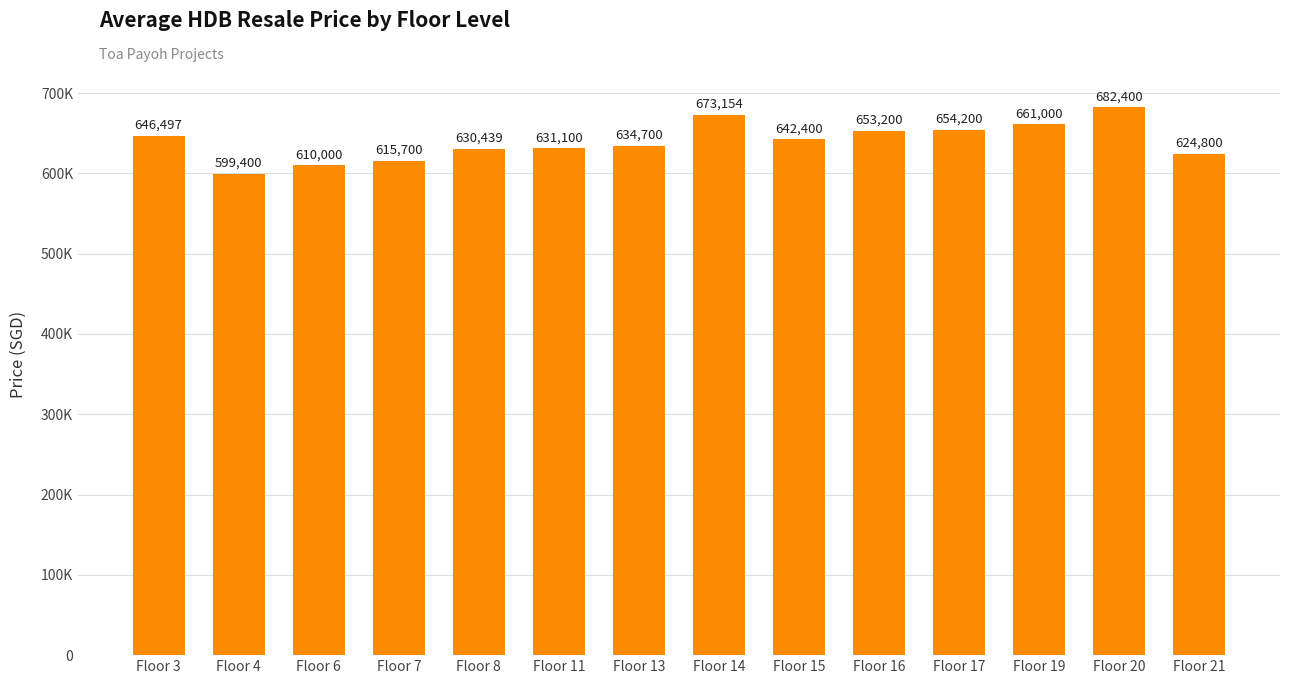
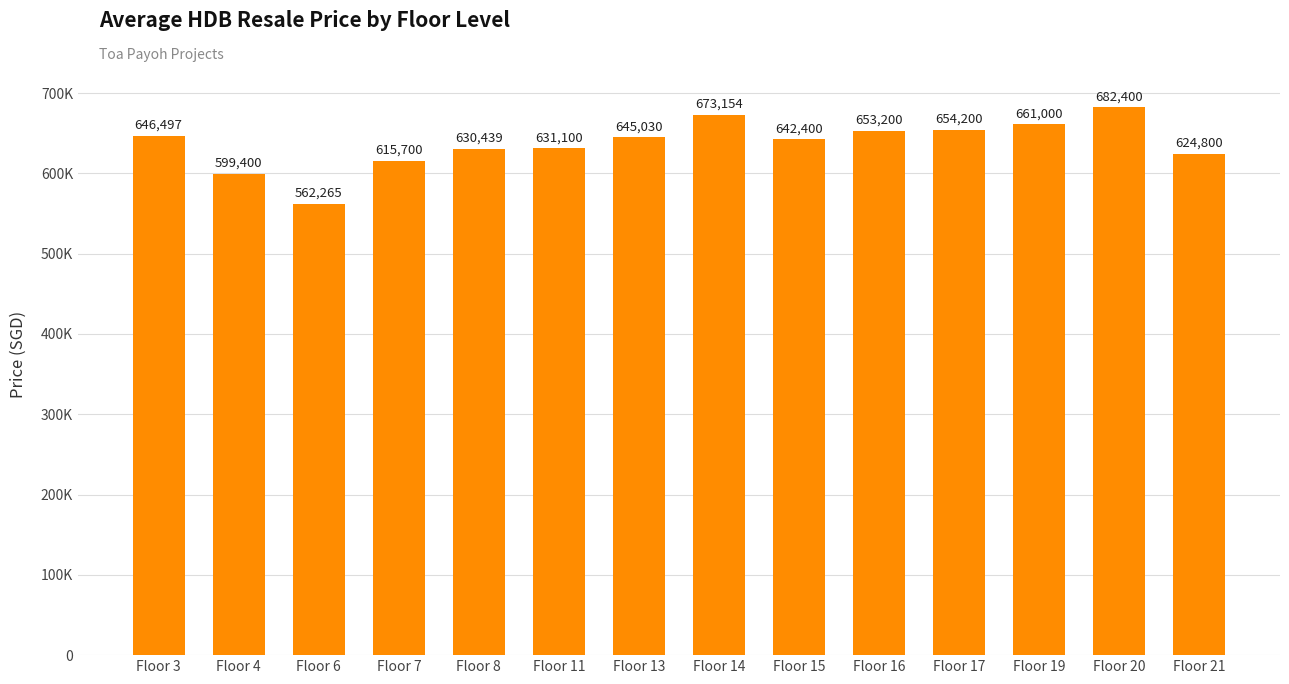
Floor 6: 610,000 -> 562,265
Floor 13: 634,700 -> 645,030
